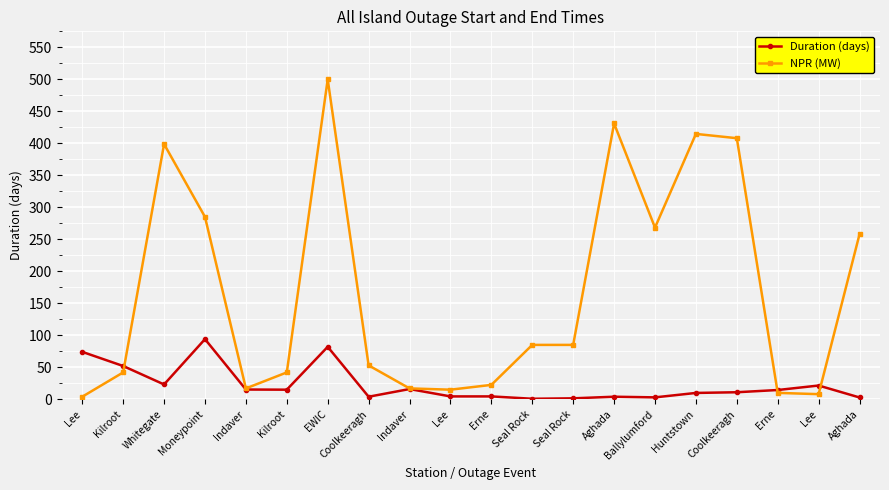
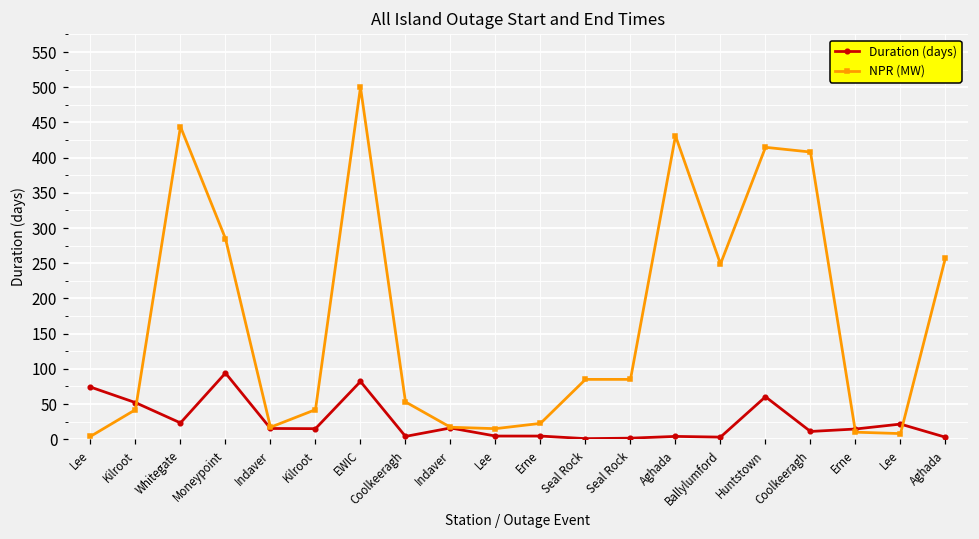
NPR (MW), Whitegate: 400 -> 440
NPR (MW), Ballylumford: 270 -> 250
Duration (days), Huntstown: 10 -> 60
